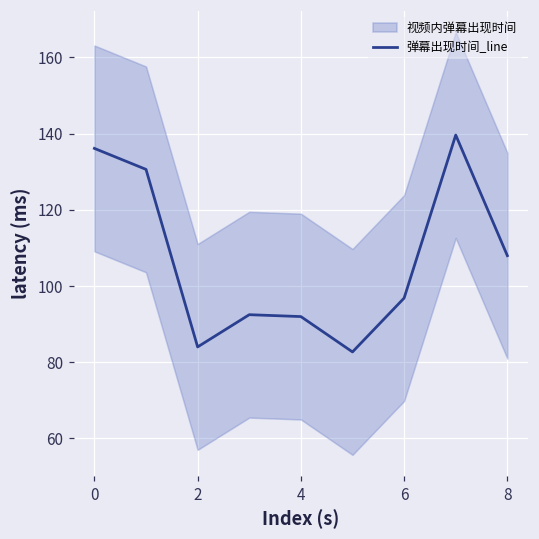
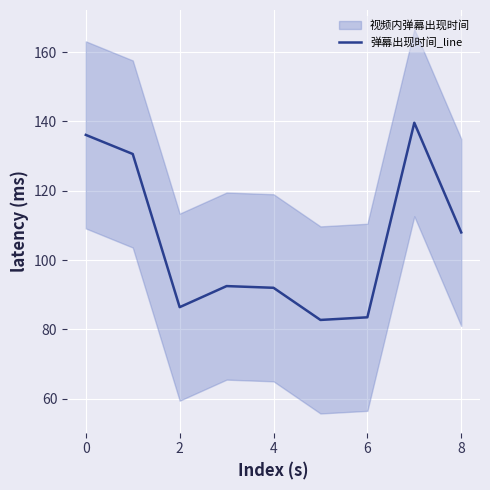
弹幕出现时间_line, 2: 84 -> 86
弹幕出现时间_line, 6: 97 -> 83
